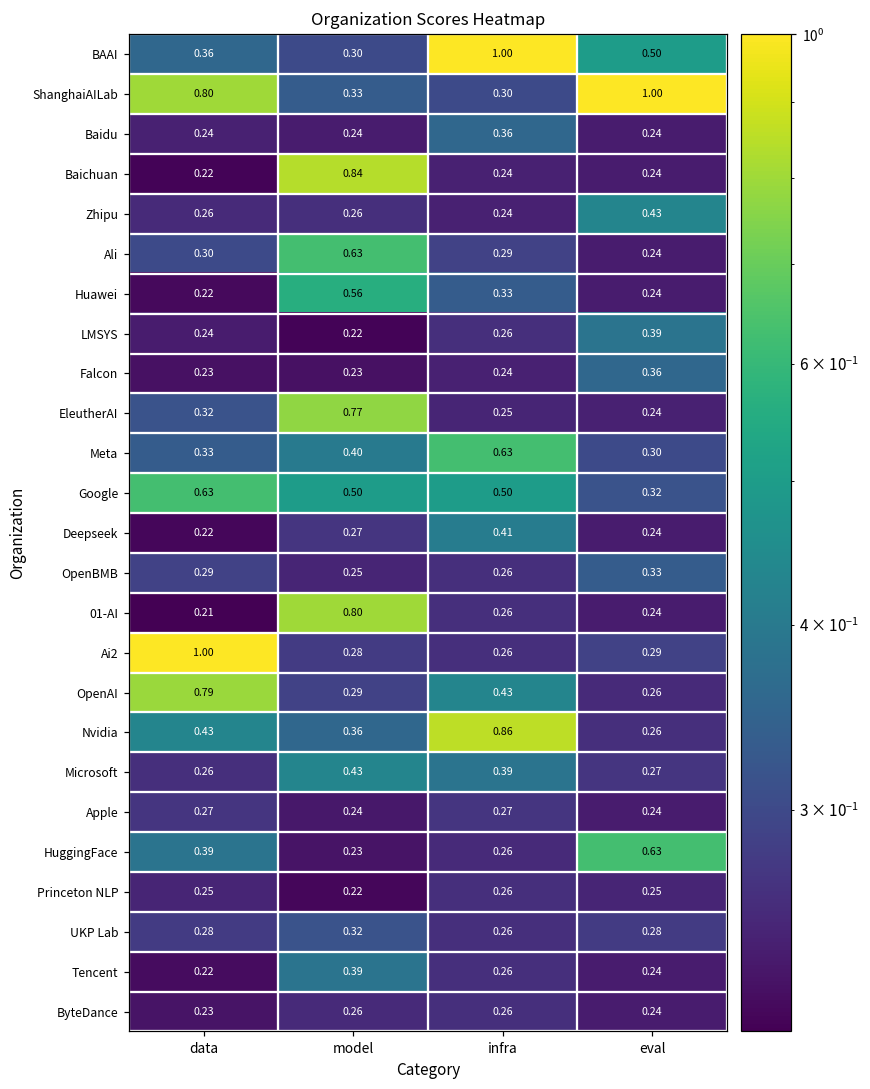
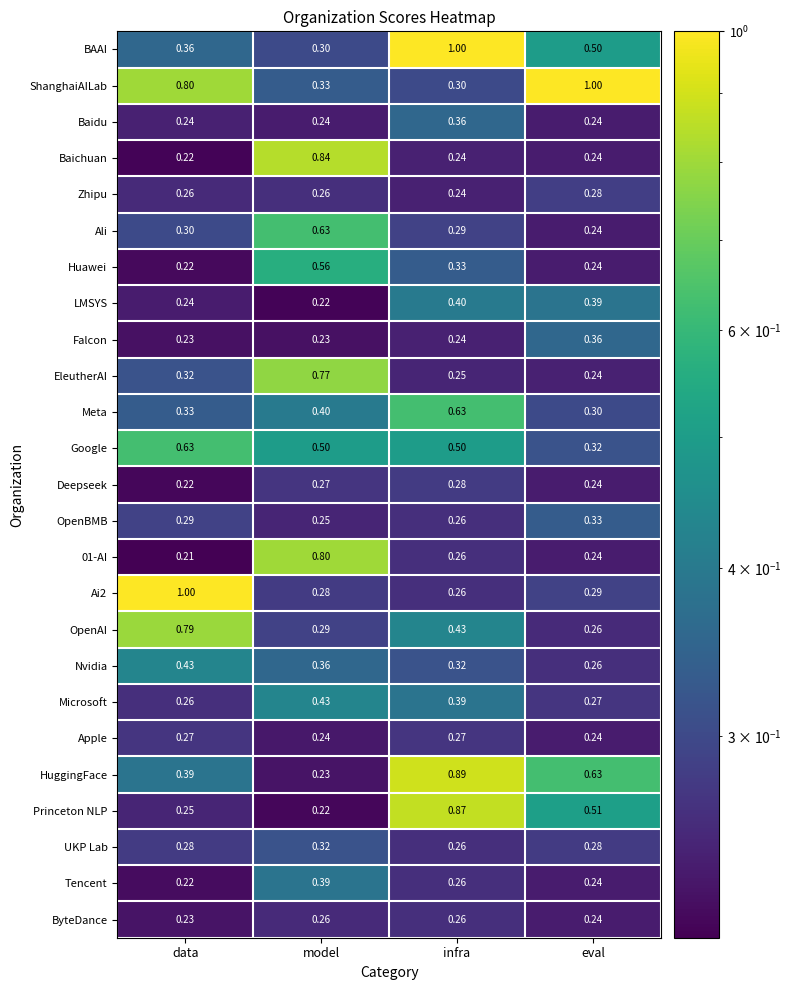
Zhipu, eval: 0.43 -> 0.28
LMSYS, infra: 0.26 -> 0.40
Deepseek, infra: 0.41 -> 0.28
Nvidia, infra: 0.86 -> 0.32
HuggingFace, infra: 0.26 -> 0.89
Princeton NLP, infra: 0.26 -> 0.87
Princeton NLP, eval: 0.25 -> 0.51
